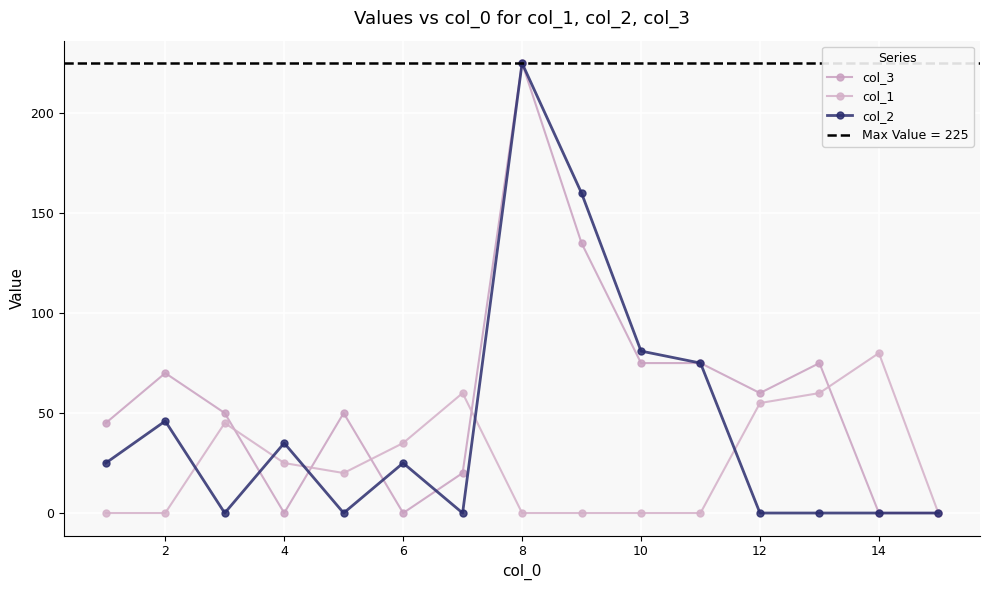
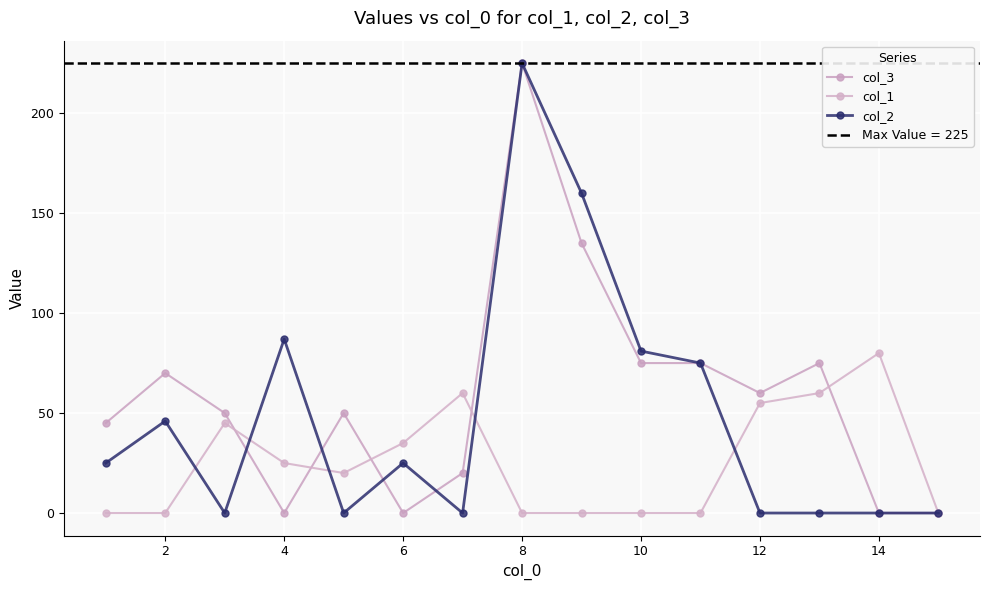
col_2, 4: 35 -> 87
